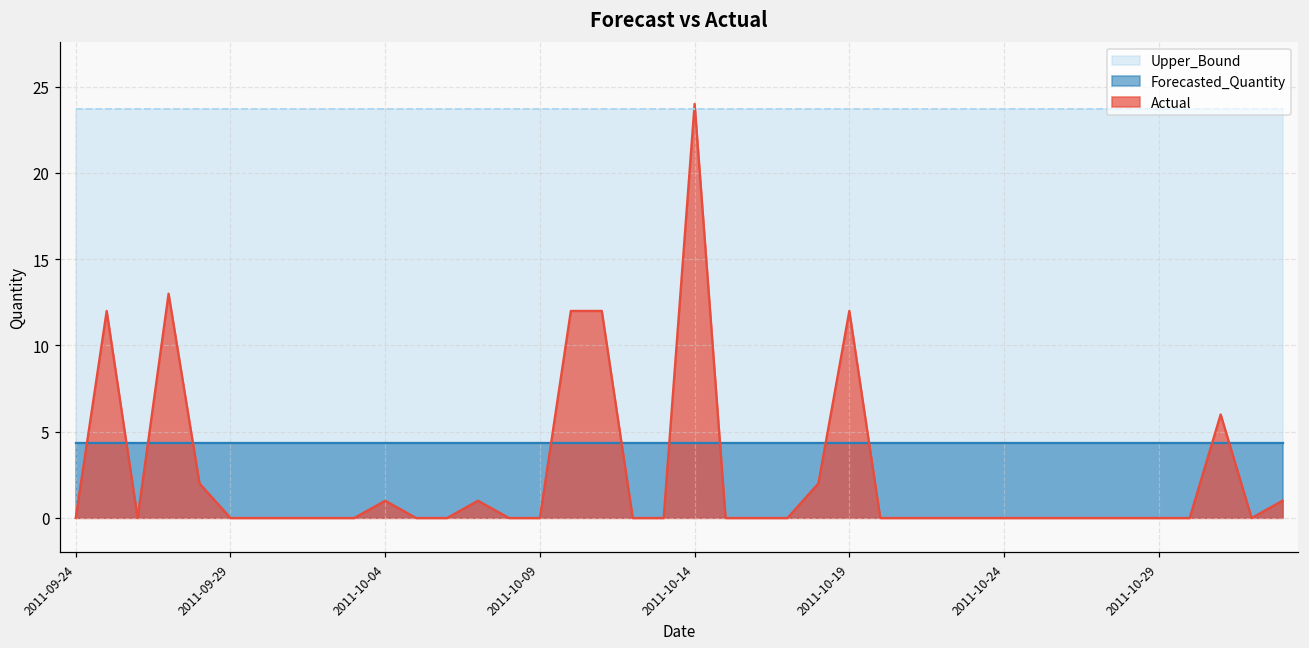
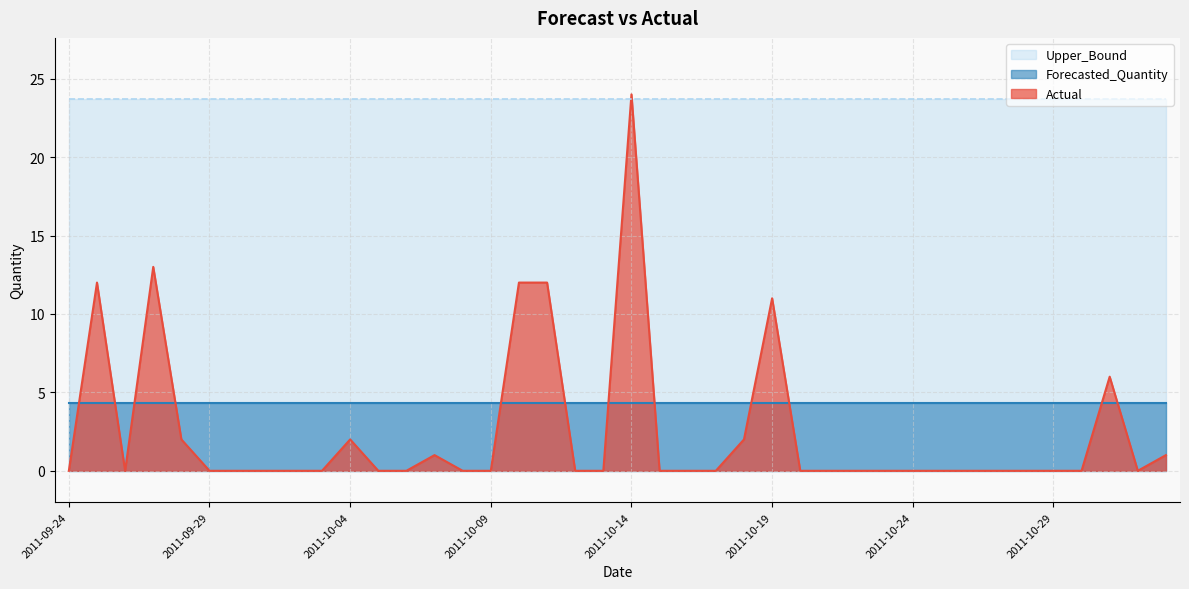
Actual, 2011-10-04: 1 -> 2
Actual, 2011-10-19: 12 -> 11
